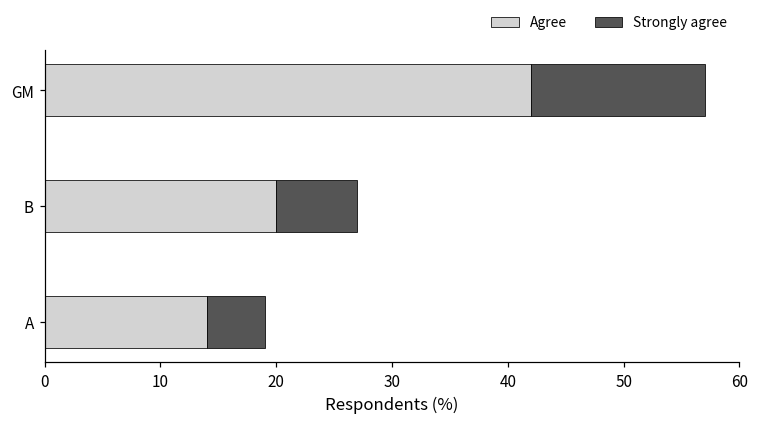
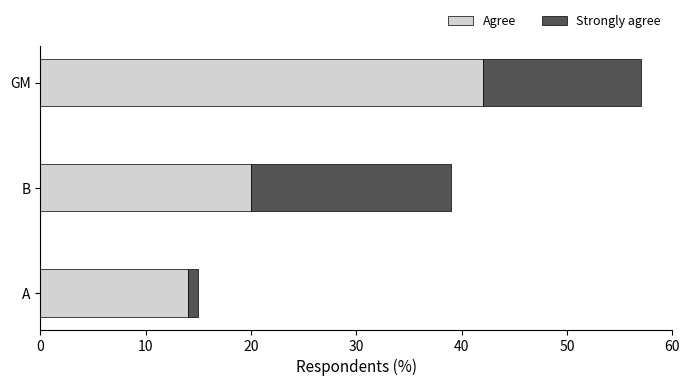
Strongly agree, B: 7 -> 19
Strongly agree, A: 5 -> 1
